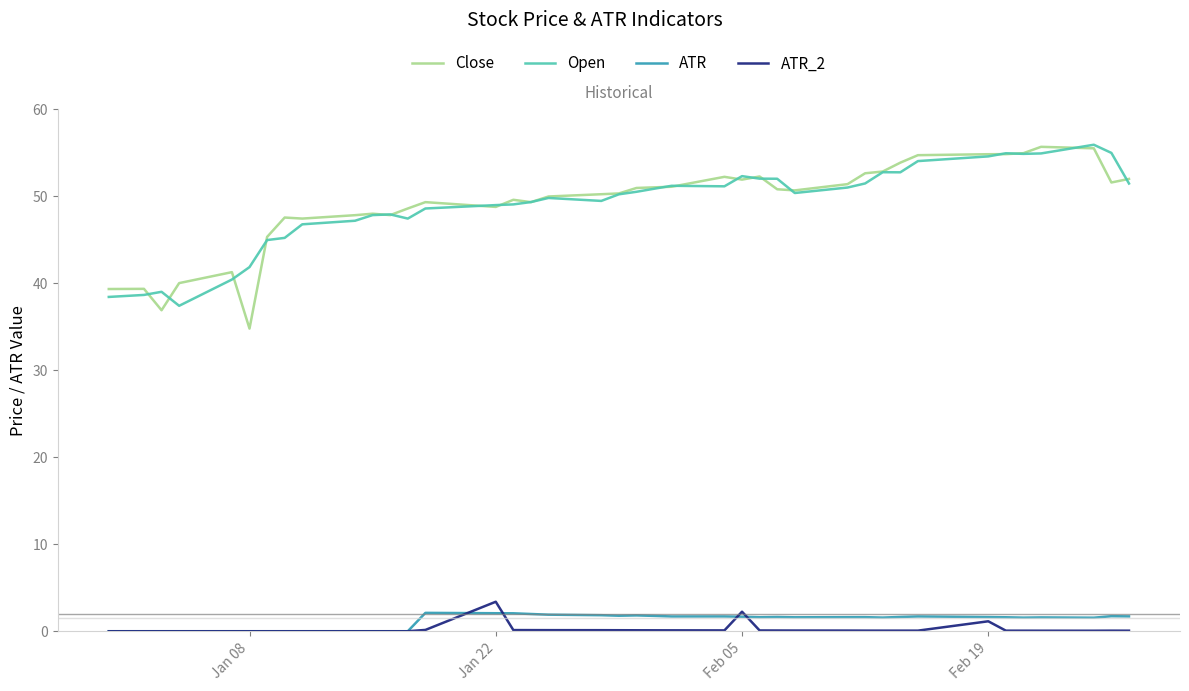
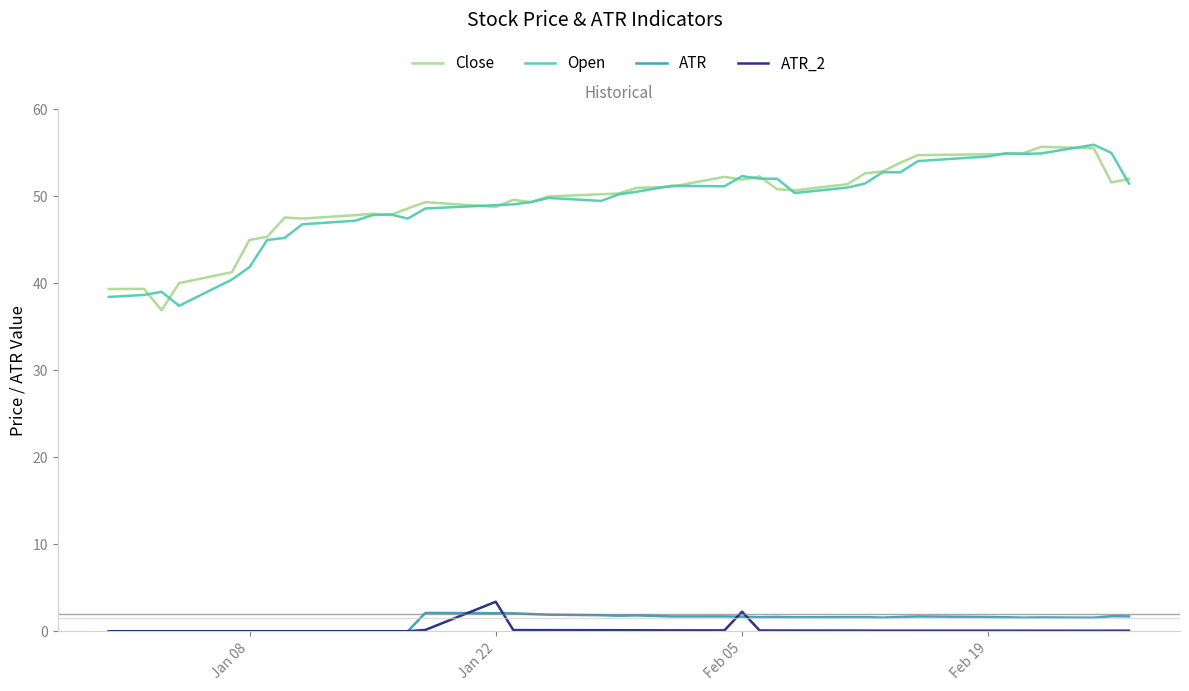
Close, Jan 08: 35 -> 45
ATR_2, Feb 19: 1 -> 0
